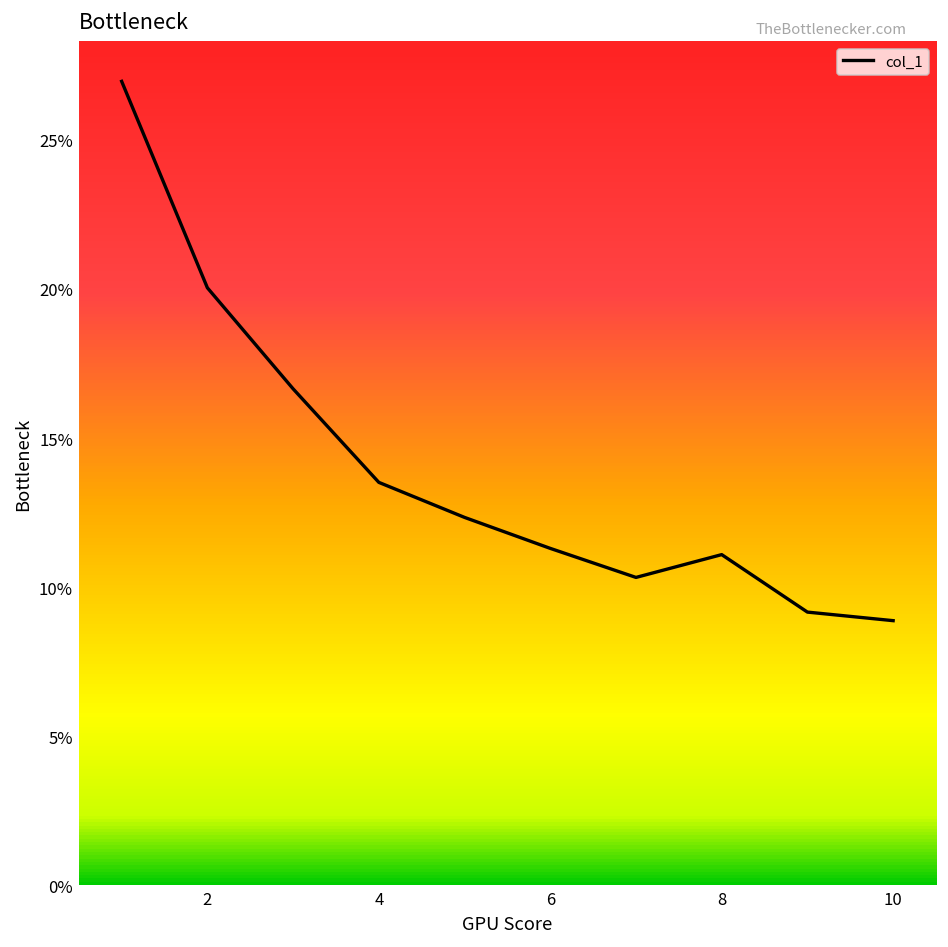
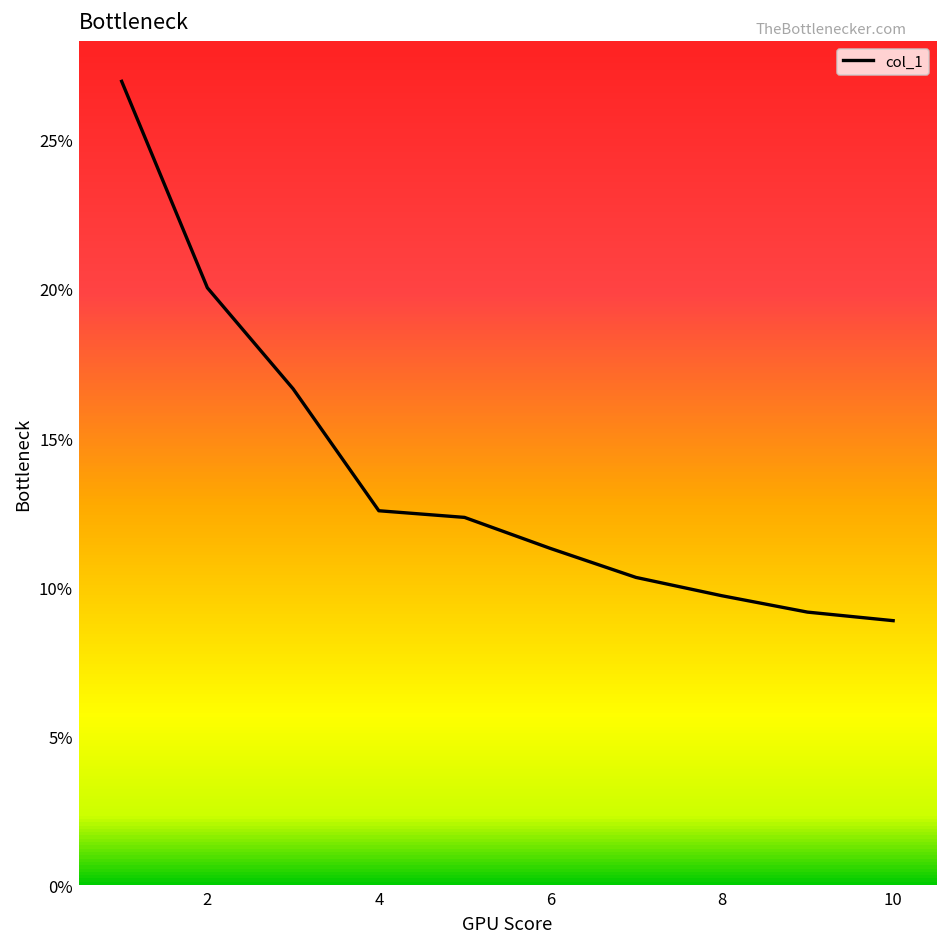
4: 13.5% -> 12.6%
8: 11.1% -> 9.7%
